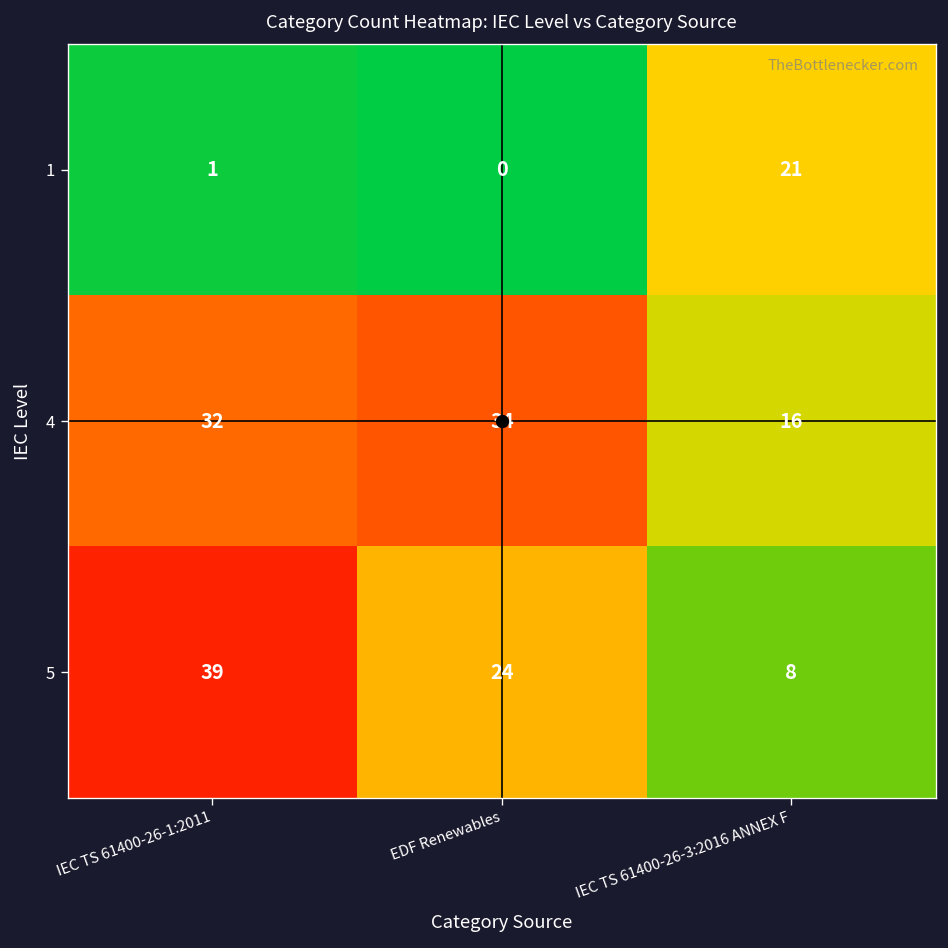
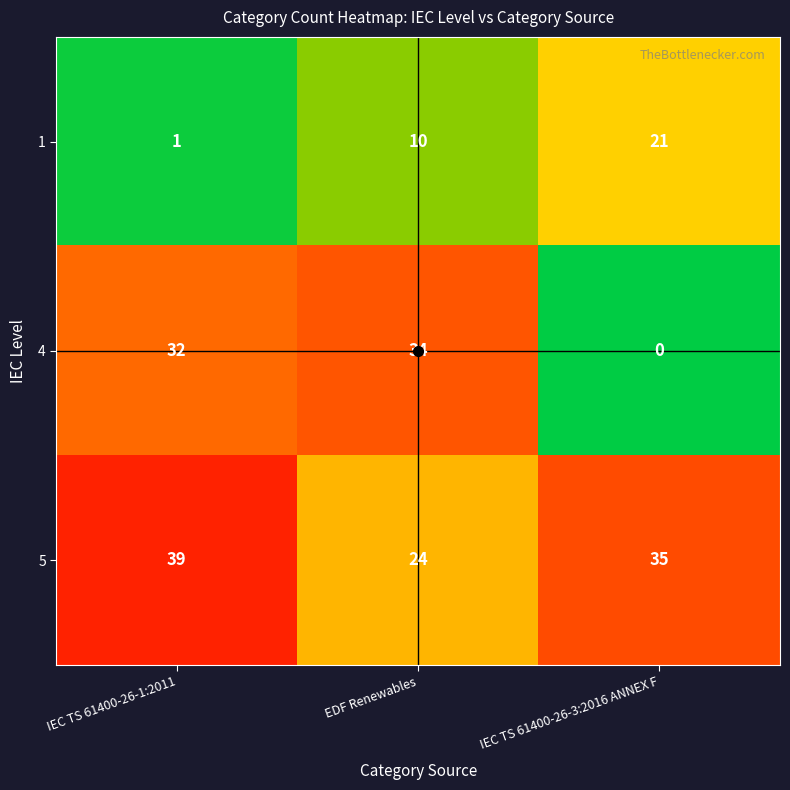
1, EDF Renewables: 0 -> 10
4, IEC TS 61400-26-3:2016 ANNEX F: 16 -> 0
5, IEC TS 61400-26-3:2016 ANNEX F: 8 -> 35
